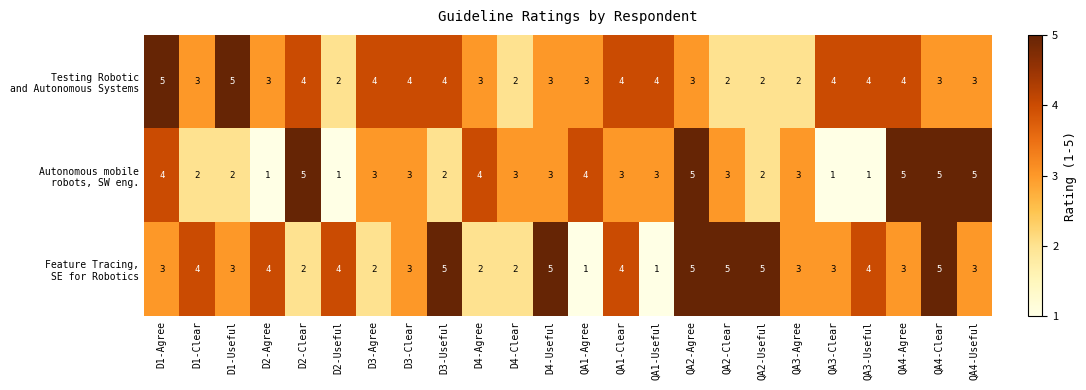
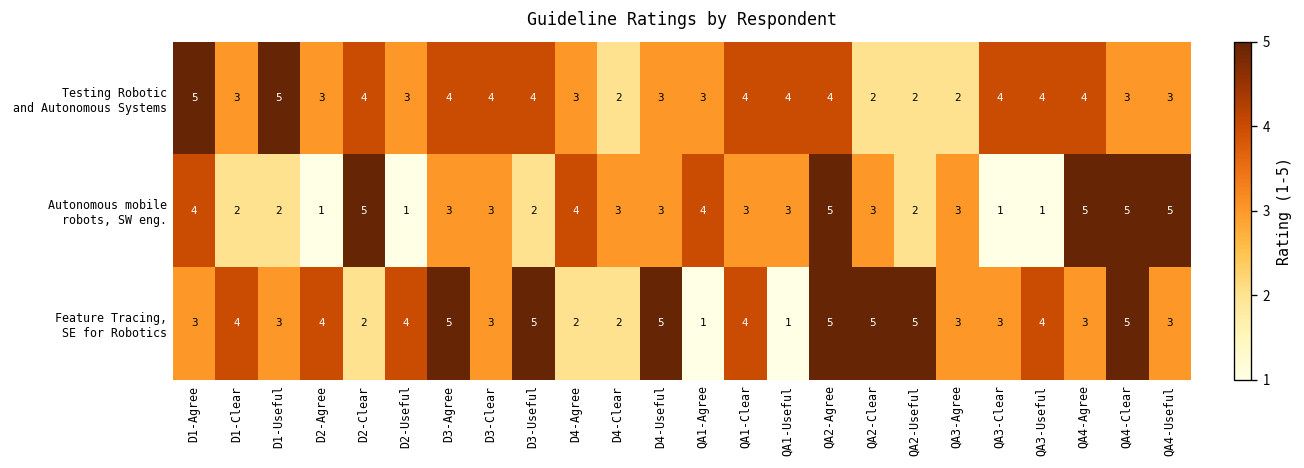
Testing Robotic and Autonomous Systems, D2-Useful: 2 -> 3
Testing Robotic and Autonomous Systems, QA2-Agree: 3 -> 4
Feature Tracing, SE for Robotics, D3-Agree: 2 -> 5
